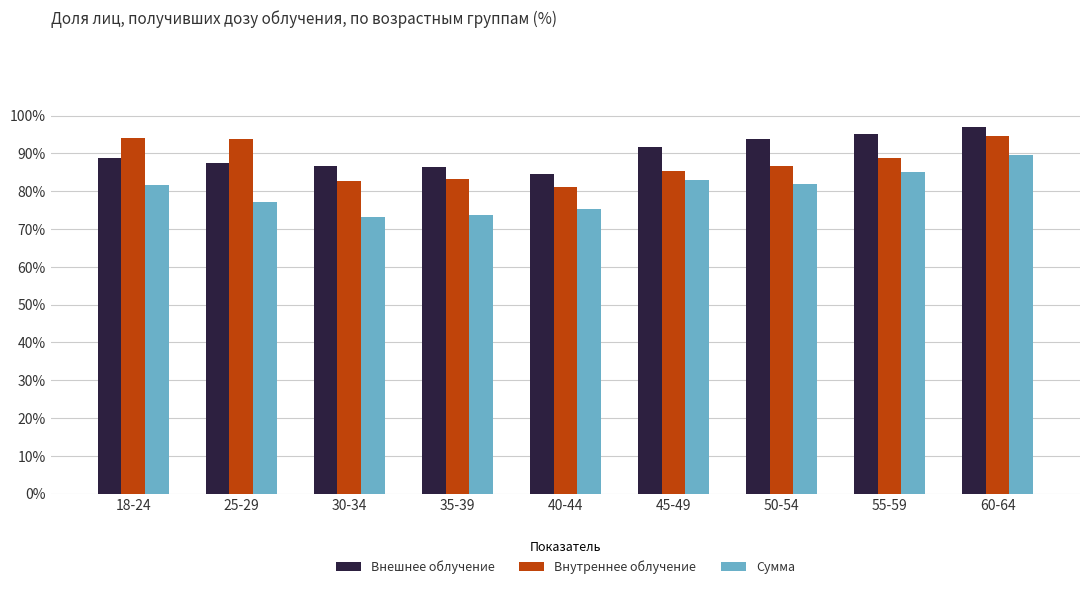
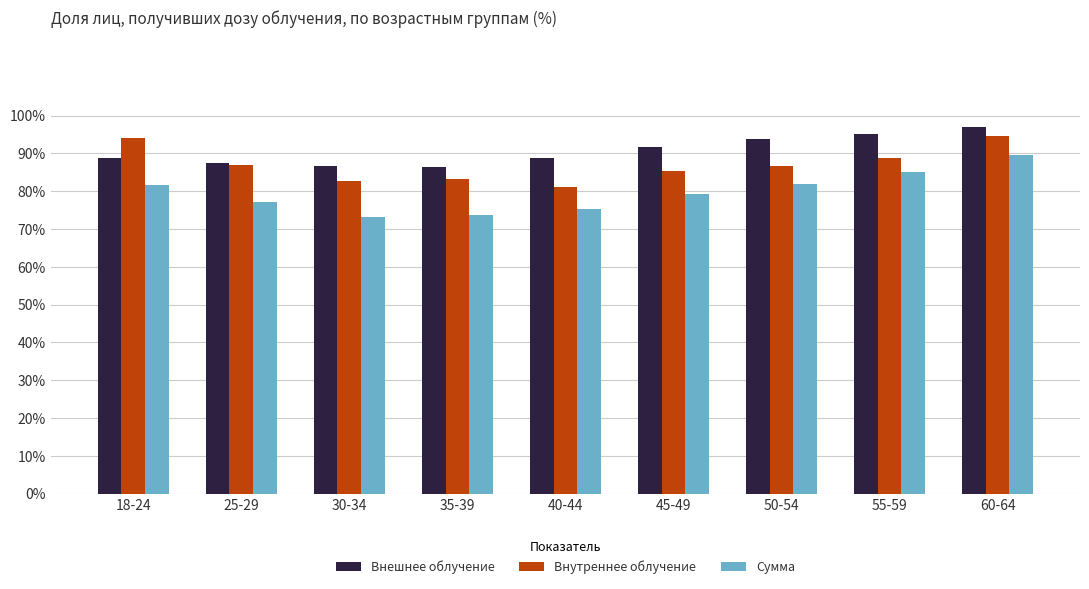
Внутреннее облучение, 25-29: 94% -> 87%
Внешнее облучение, 40-44: 84% -> 89%
Сумма, 45-49: 83% -> 79%
